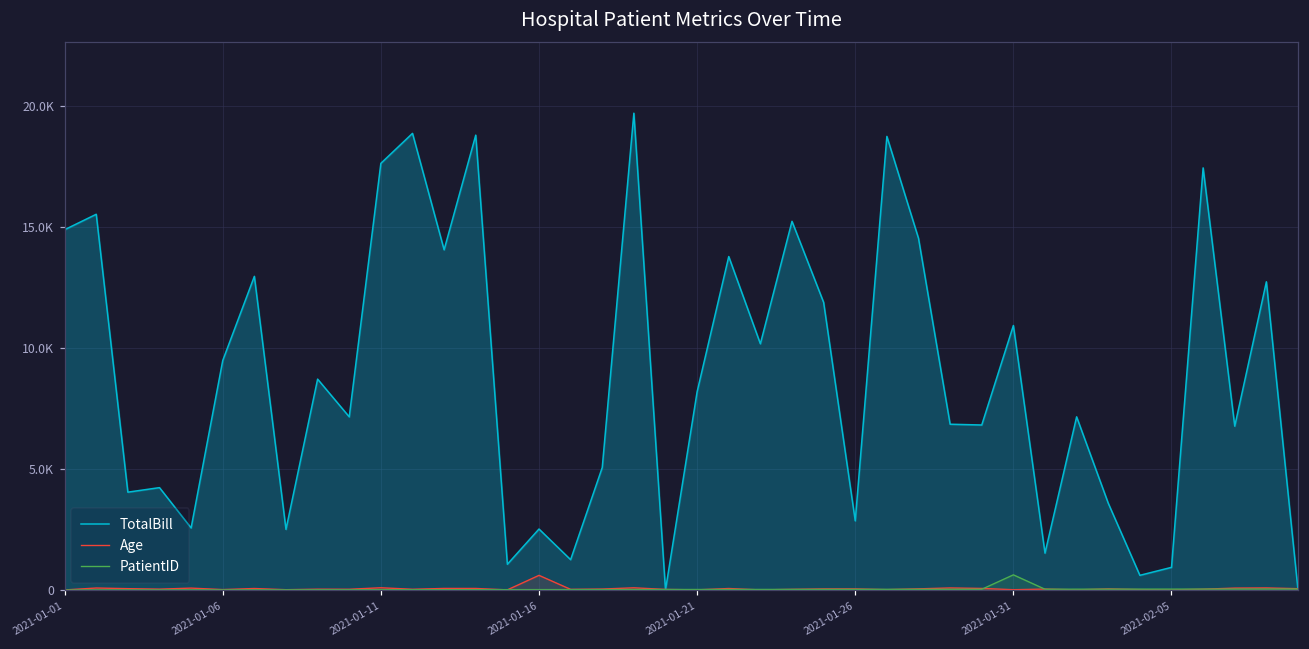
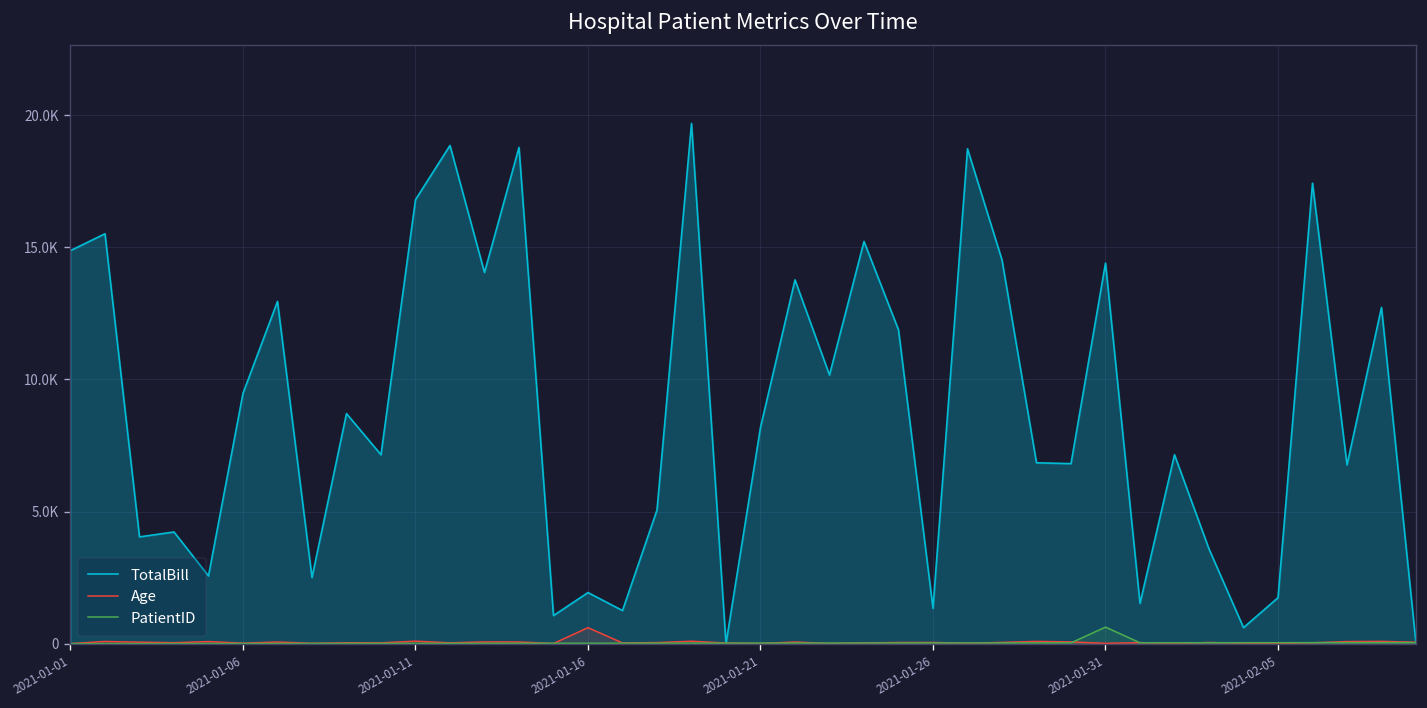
TotalBill, 2021-01-11: 17600 -> 16800
TotalBill, 2021-01-16: 2500 -> 1900
TotalBill, 2021-01-26: 2900 -> 1300
TotalBill, 2021-01-31: 10900 -> 14400
TotalBill, 2021-02-05: 900 -> 1700
